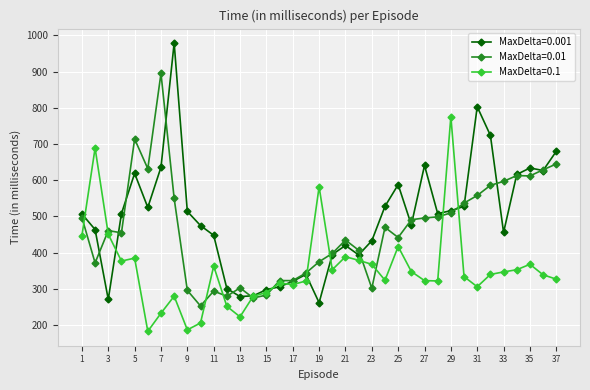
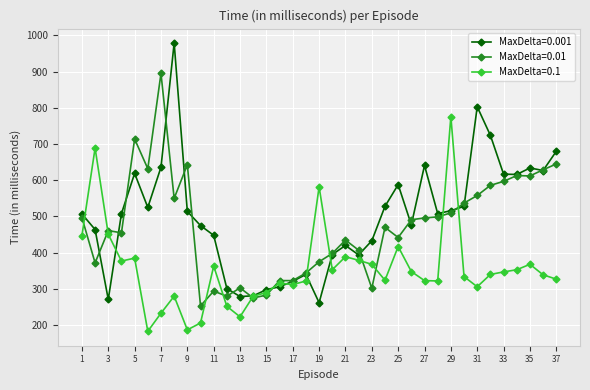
MaxDelta=0.01, 9: 300 -> 640
MaxDelta=0.001, 33: 460 -> 620
